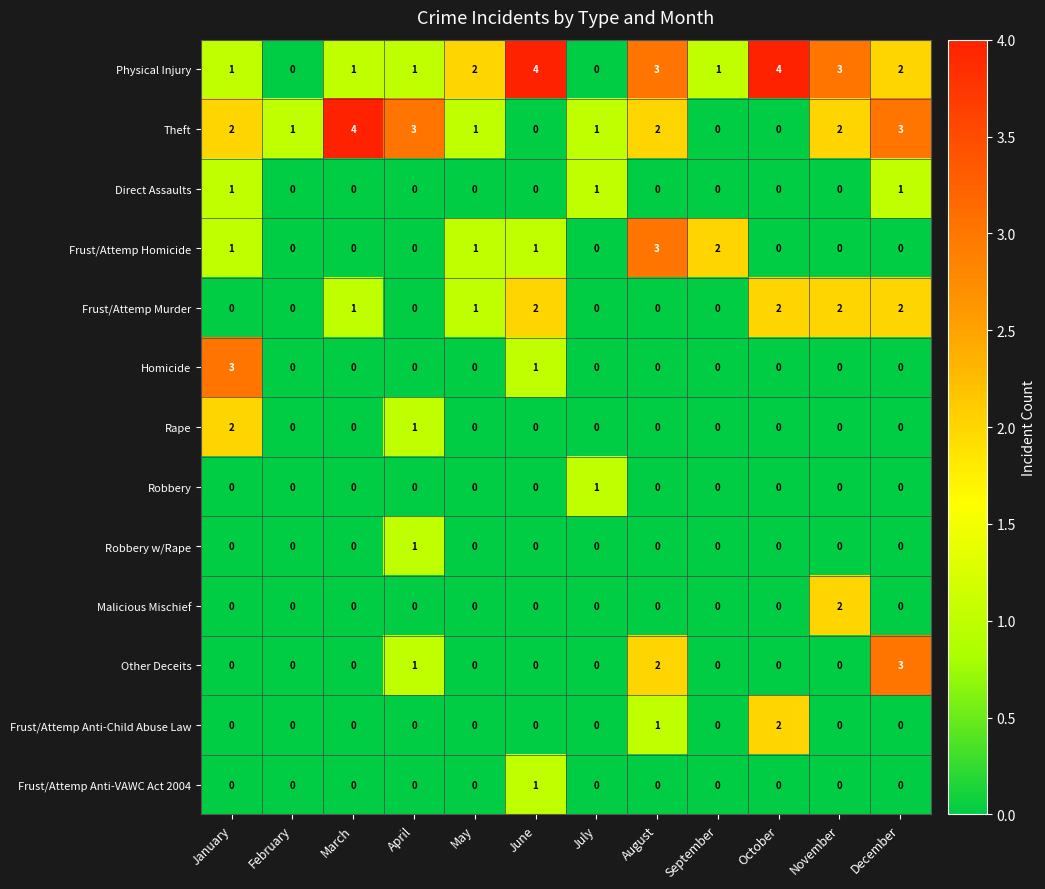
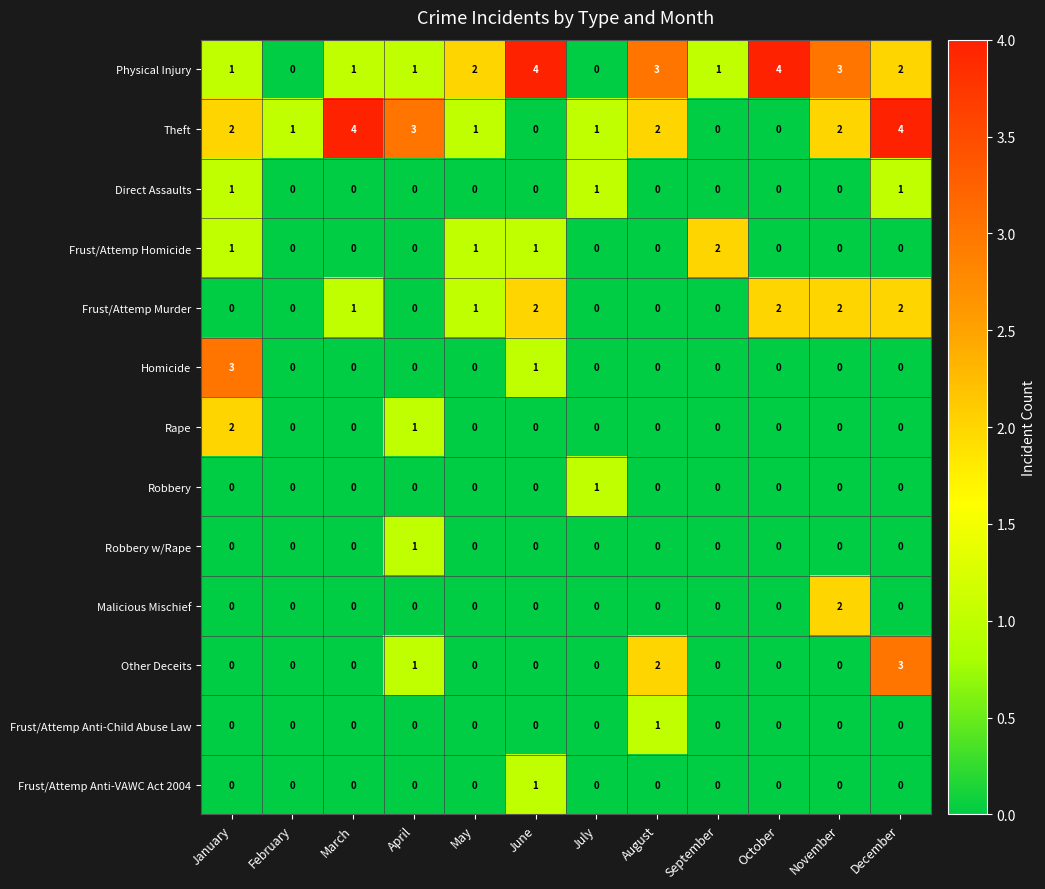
Theft, December: 3 -> 4
Frust/Attemp Homicide, August: 3 -> 0
Frust/Attemp Anti-Child Abuse Law, October: 2 -> 0
